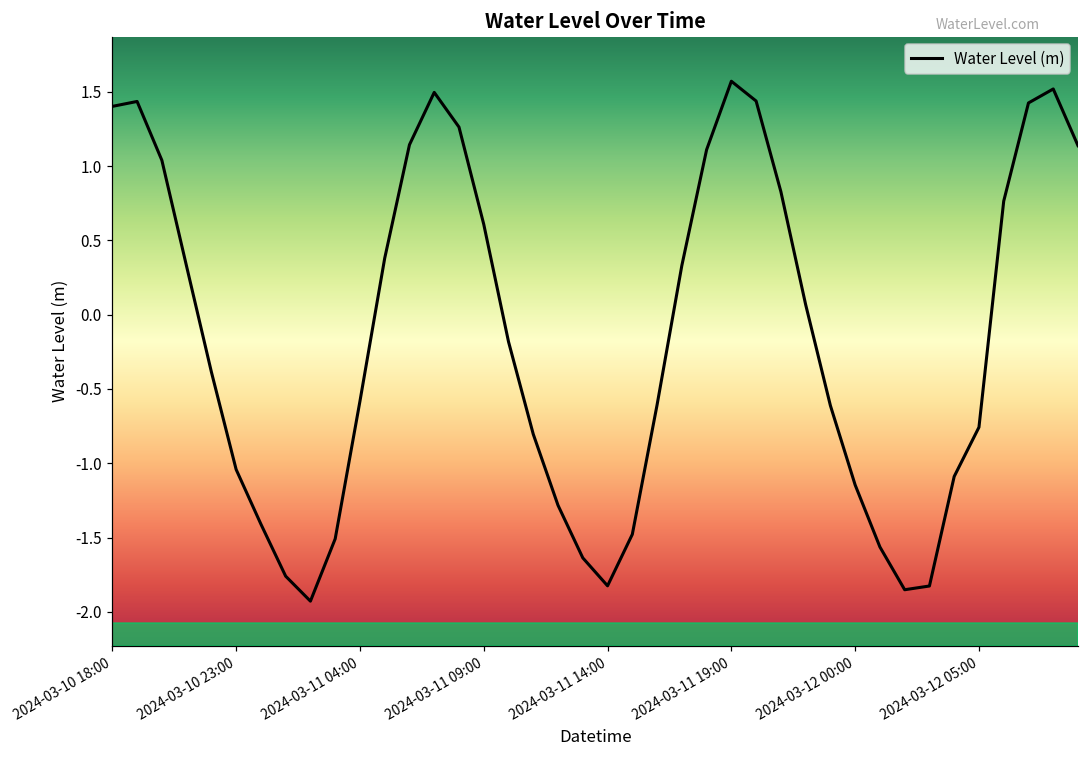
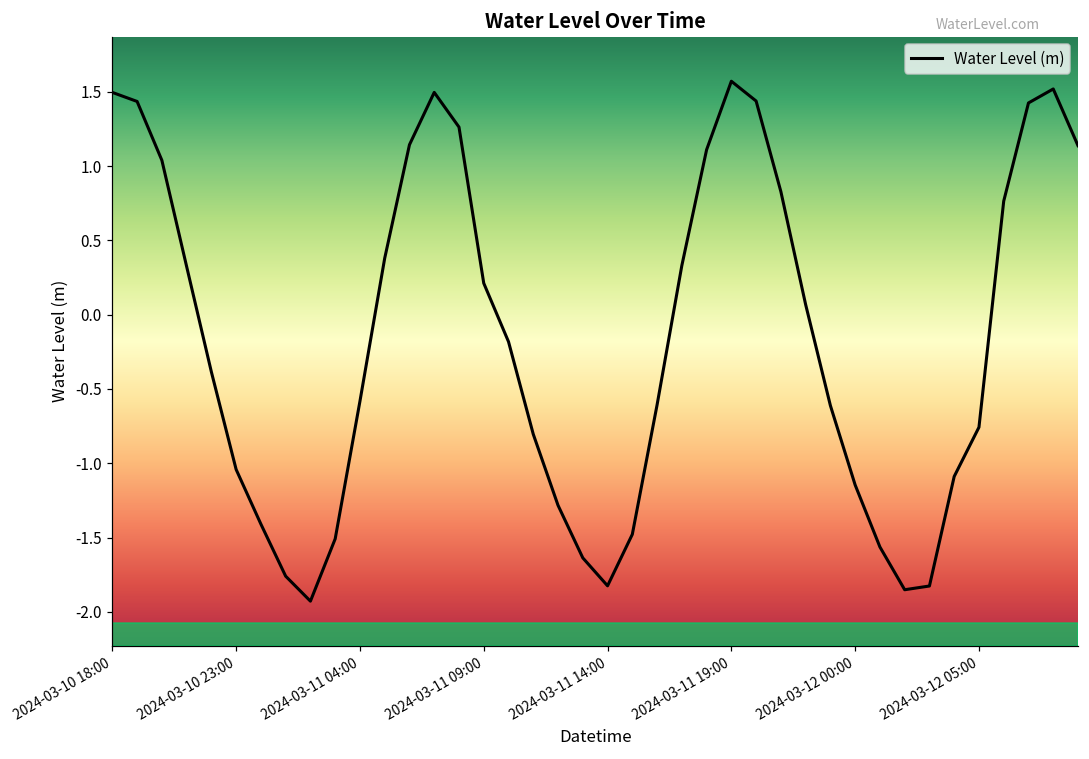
2024-03-10 18:00: 1.40 -> 1.50
2024-03-11 09:00: 0.61 -> 0.21
